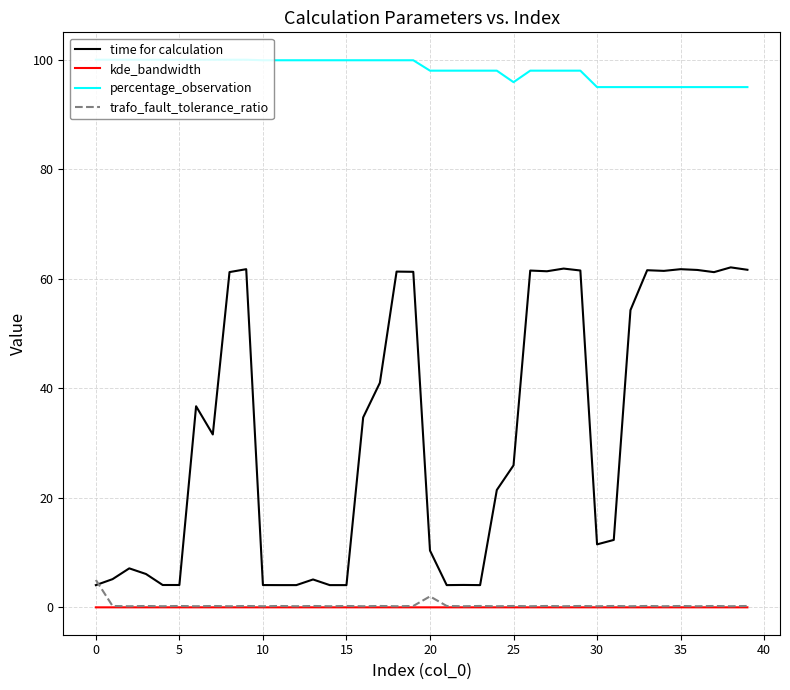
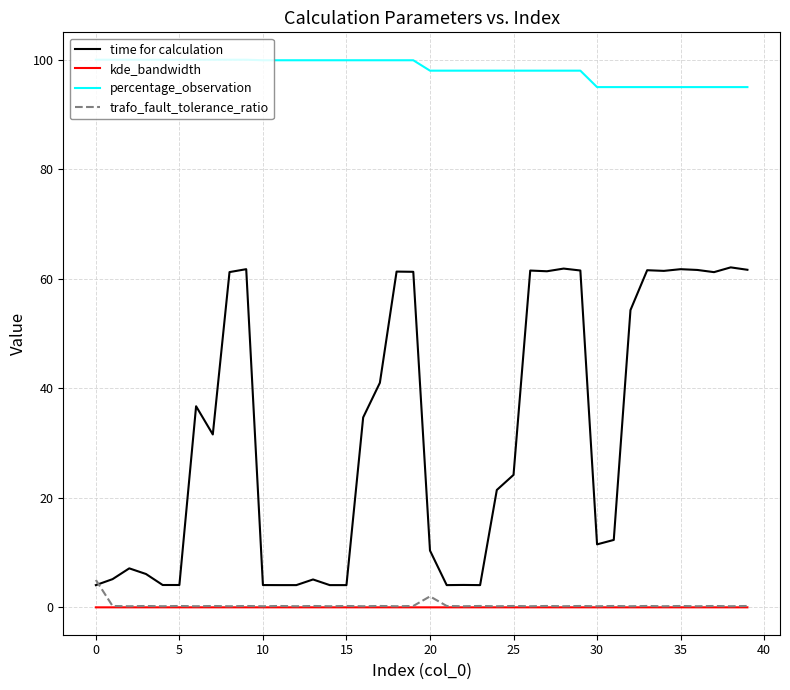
time for calculation, 25: 26 -> 24
percentage_observation, 25: 96 -> 98
